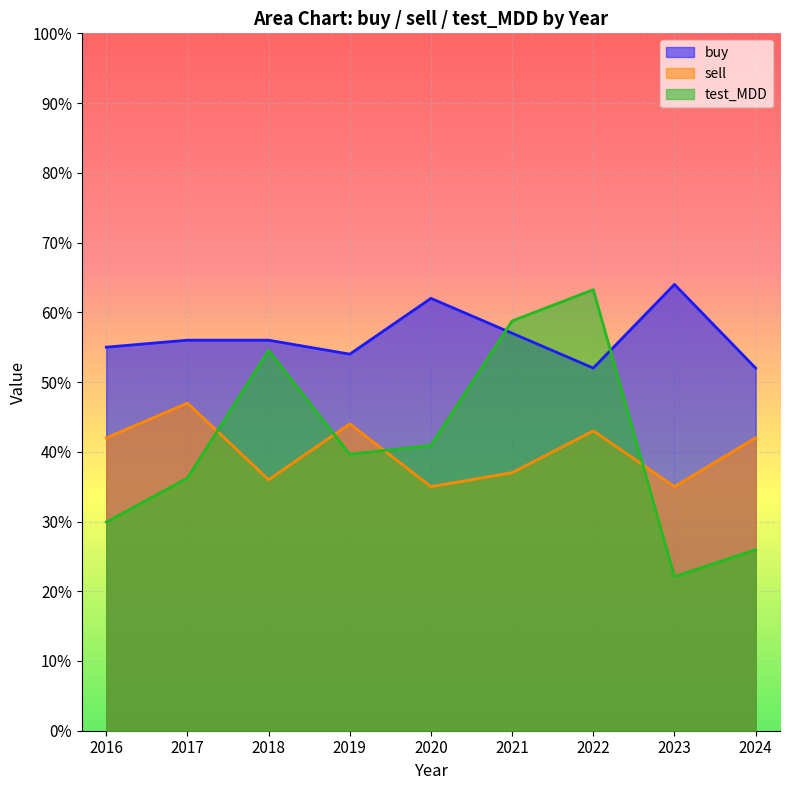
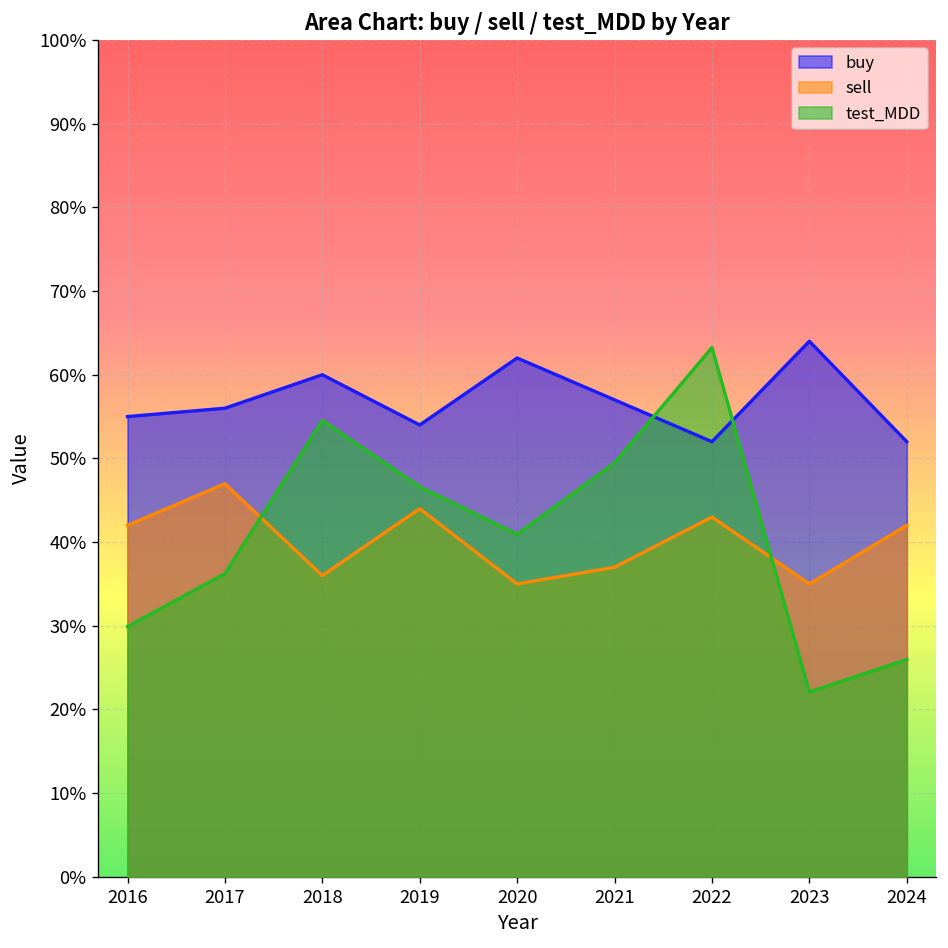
buy, 2018: 56% -> 60%
test_MDD, 2019: 40% -> 47%
test_MDD, 2021: 59% -> 49%
